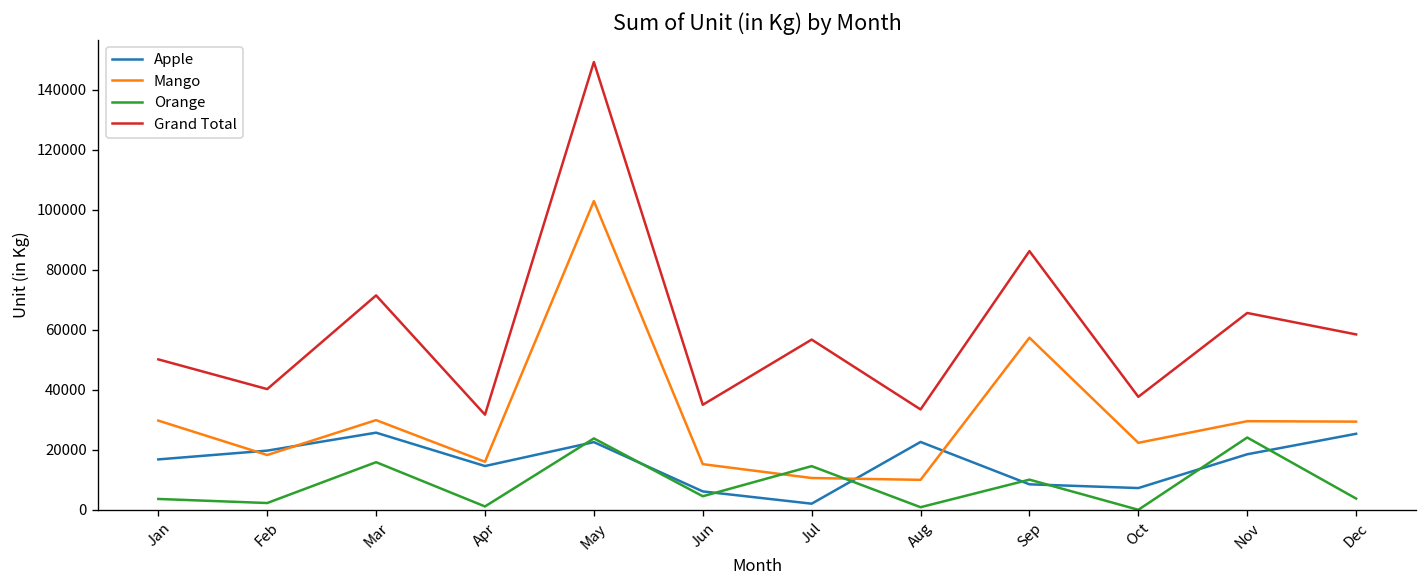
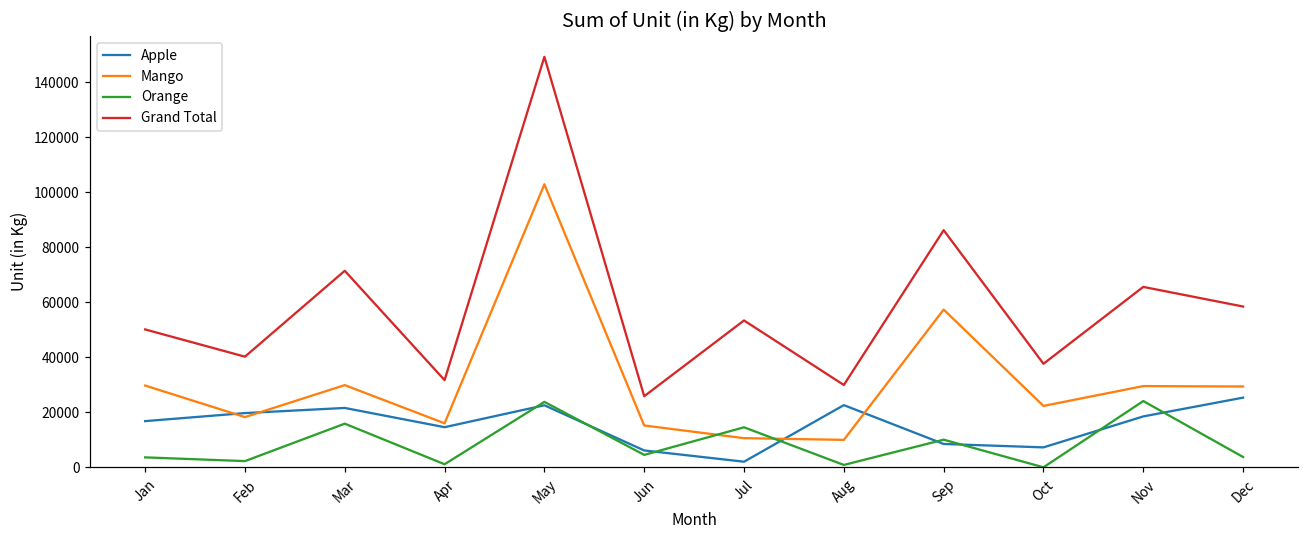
Apple, Mar: 26000 -> 22000
Grand Total, Jun: 35000 -> 26000
Grand Total, Jul: 57000 -> 53000
Grand Total, Aug: 33000 -> 30000
